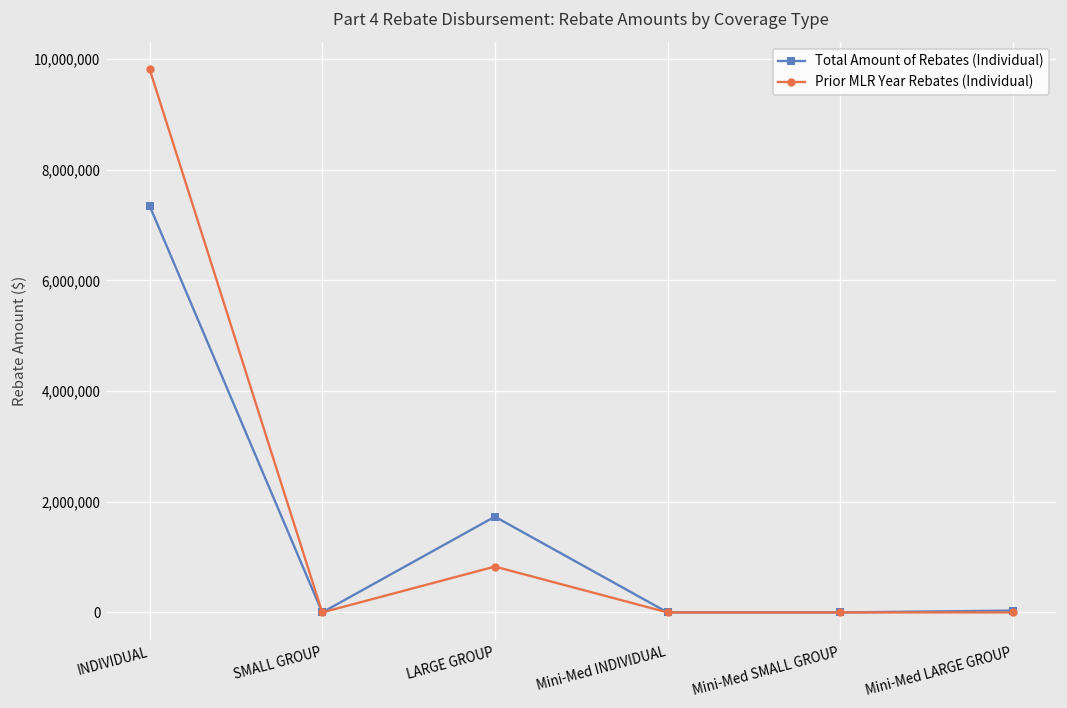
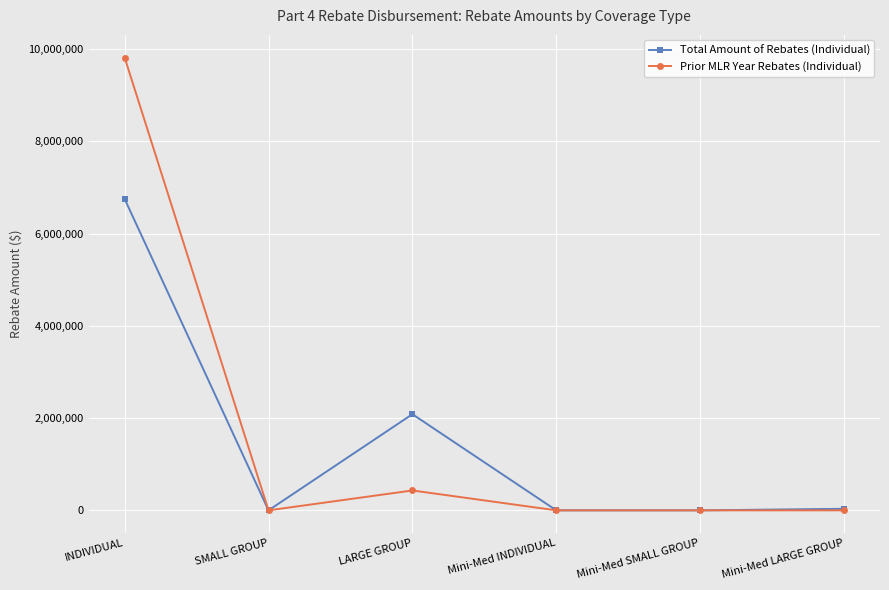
Total Amount of Rebates (Individual), INDIVIDUAL: 7,300,000 -> 6,800,000
Total Amount of Rebates (Individual), LARGE GROUP: 1,700,000 -> 2,100,000
Prior MLR Year Rebates (Individual), LARGE GROUP: 800,000 -> 400,000
